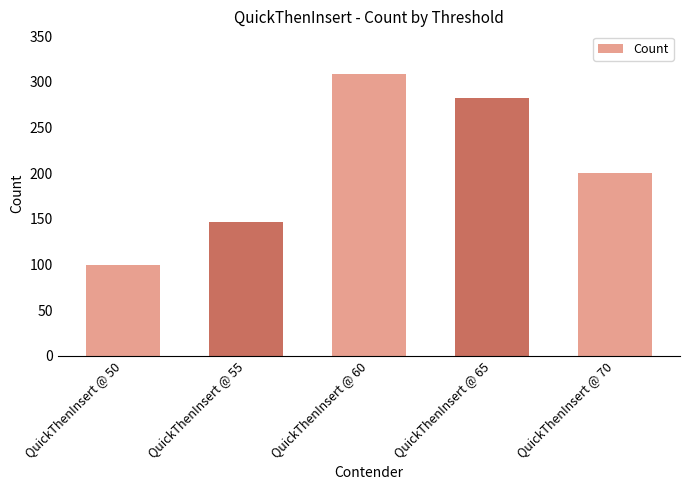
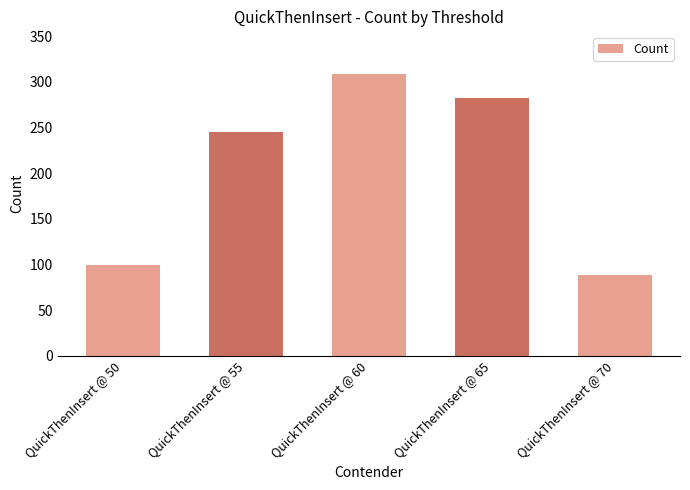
QuickThenInsert @ 55: 150 -> 250
QuickThenInsert @ 70: 200 -> 90
